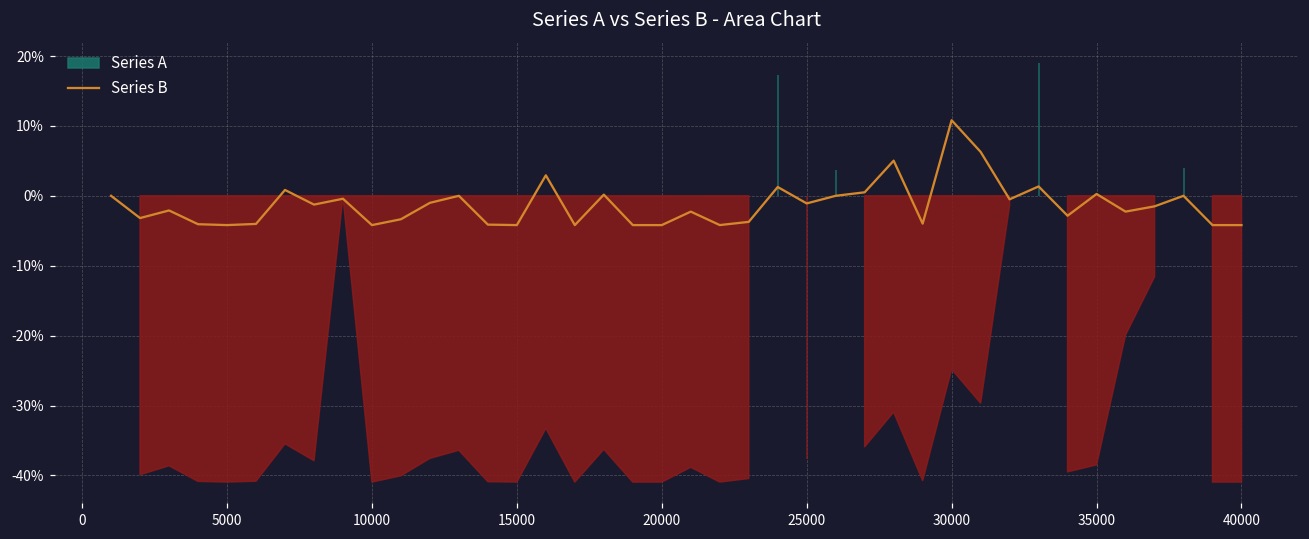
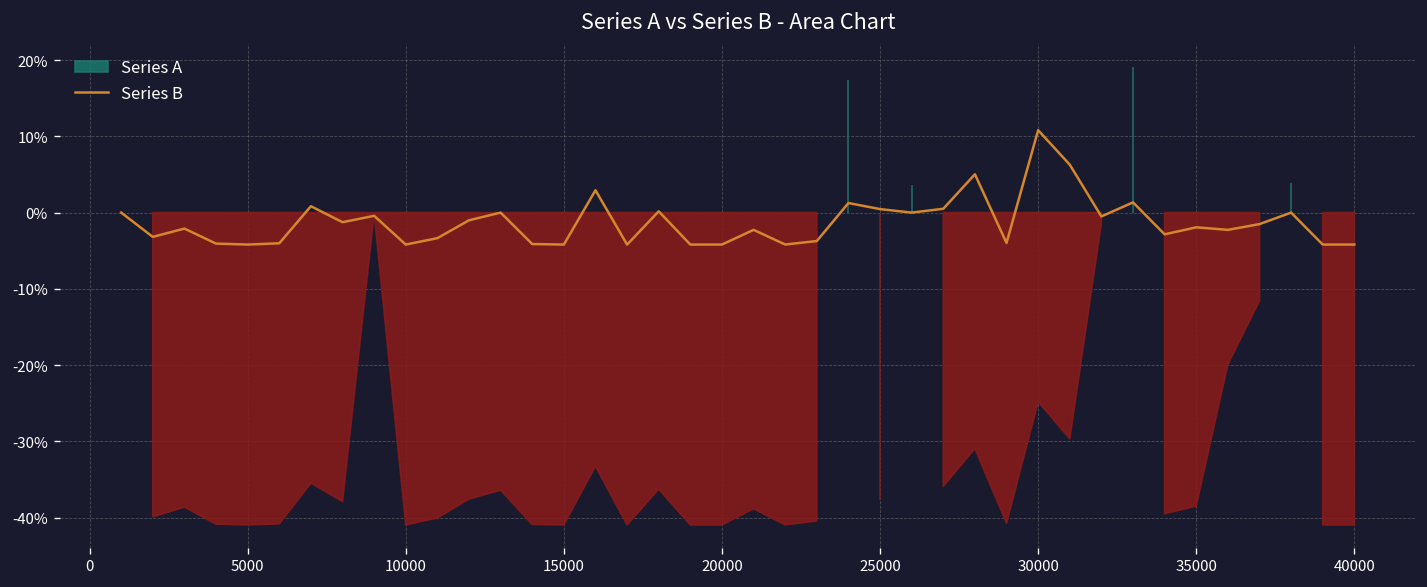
25000: -1% -> 0%
35000: 0% -> -2%
